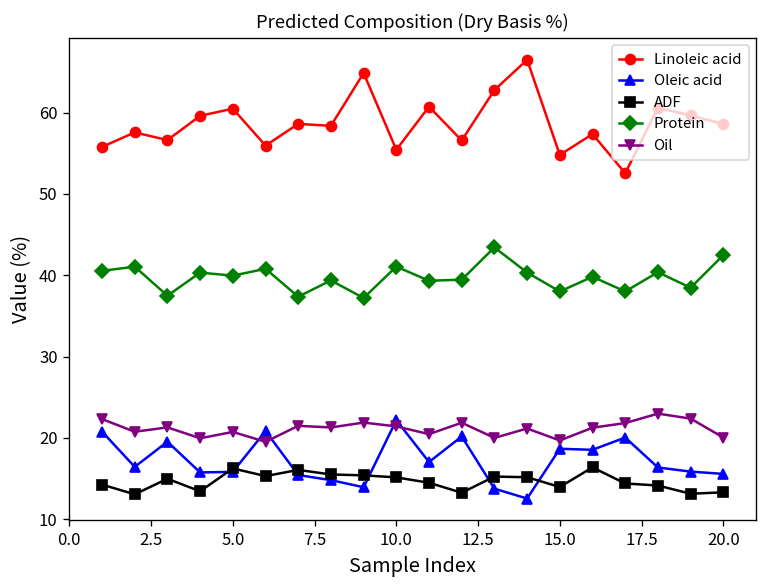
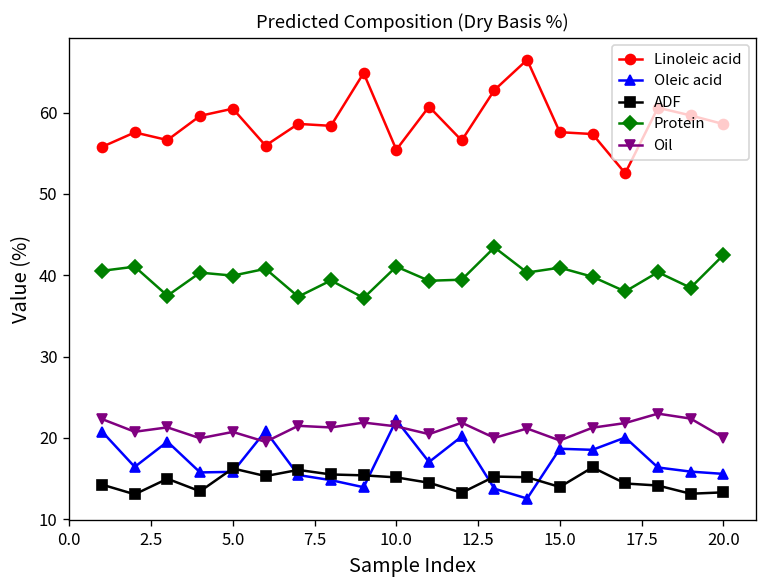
Linoleic acid, 15.0: 55 -> 58
Protein, 15.0: 38 -> 41
